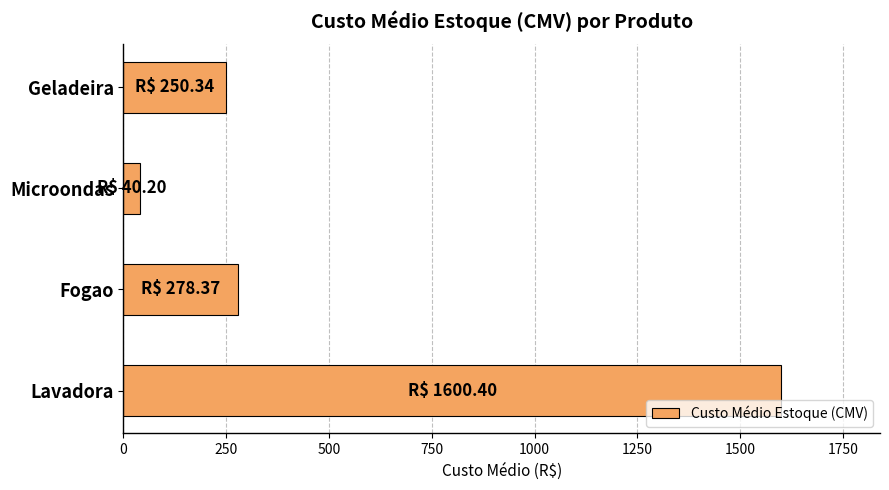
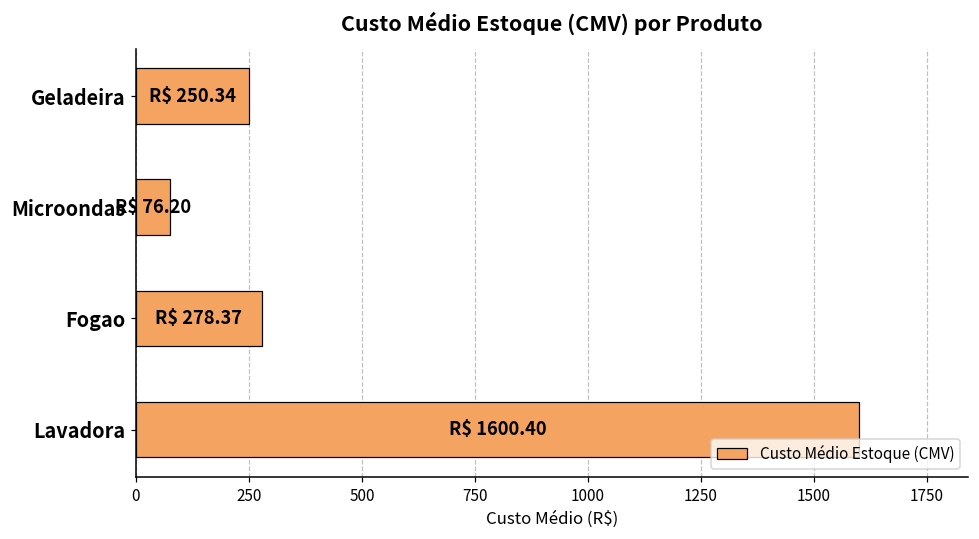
Microondas: 40.20 -> 76.20
